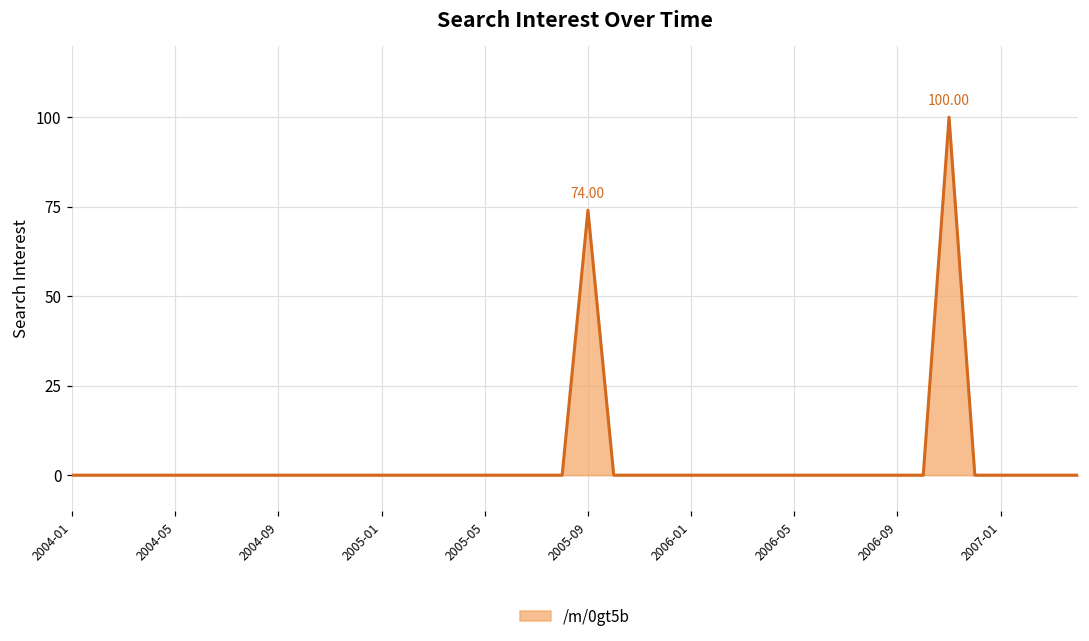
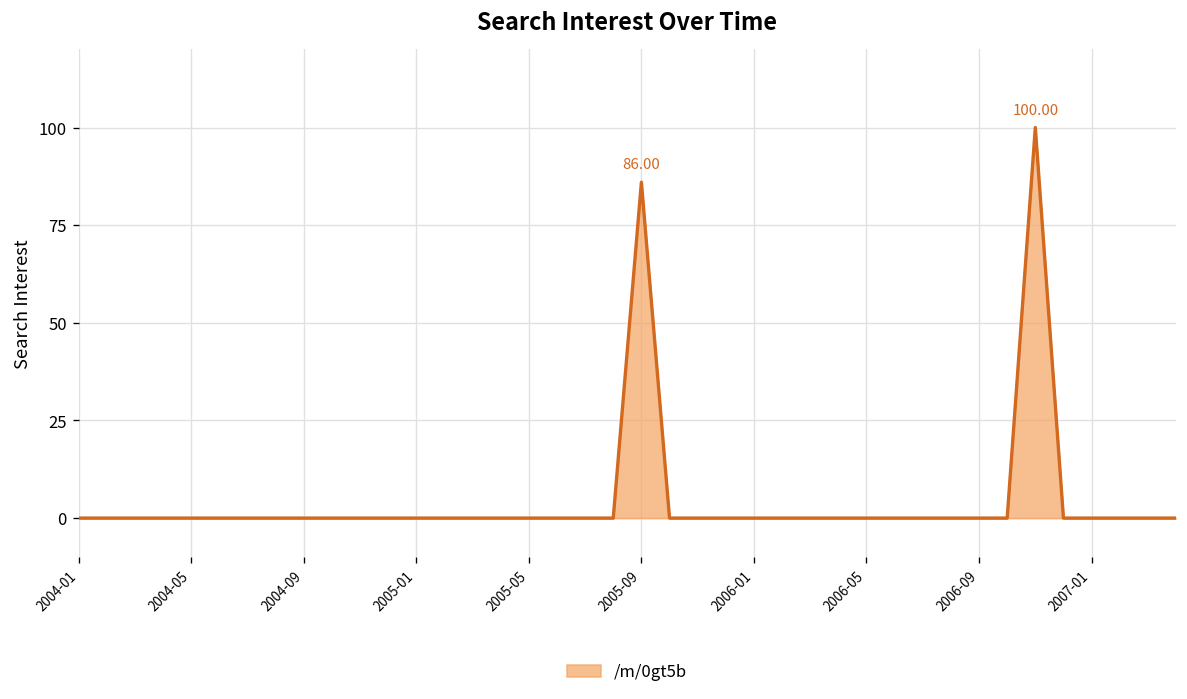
2005-09: 74.00 -> 86.00
